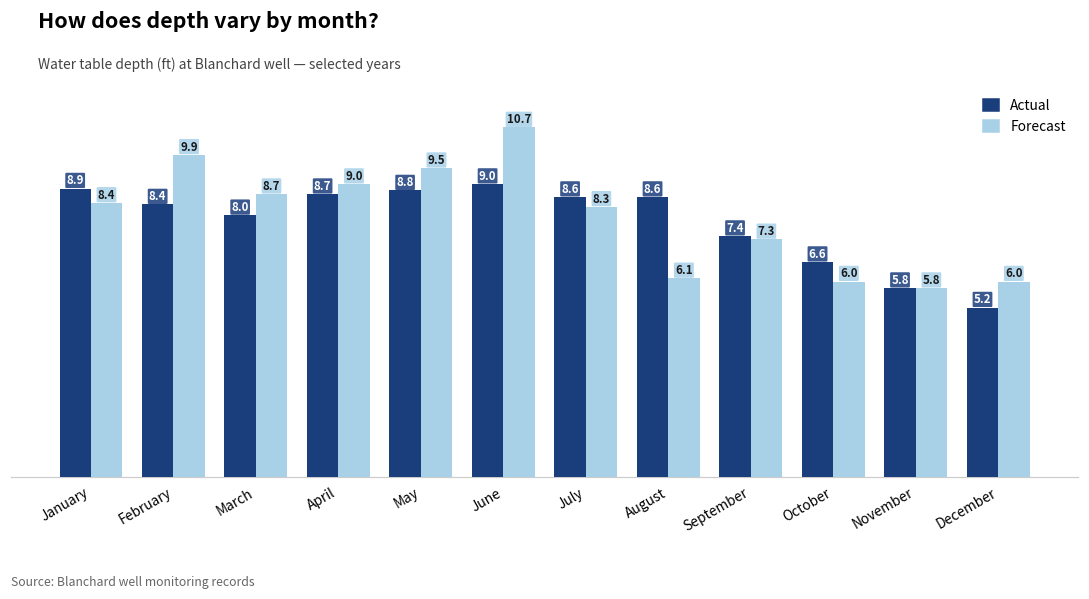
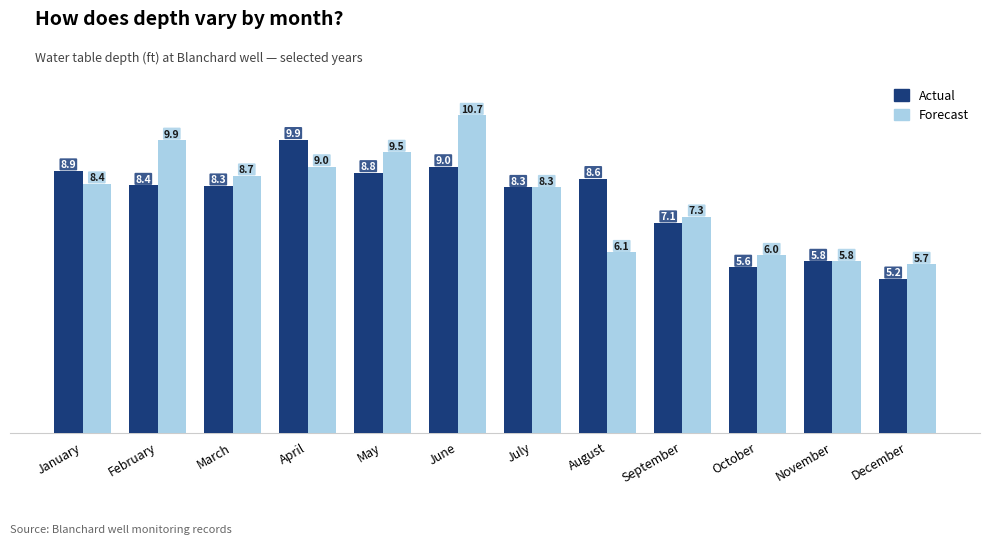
Actual, March: 8.0 -> 8.3
Actual, April: 8.7 -> 9.9
Actual, July: 8.6 -> 8.3
Actual, September: 7.4 -> 7.1
Actual, October: 6.6 -> 5.6
Forecast, December: 6.0 -> 5.7
